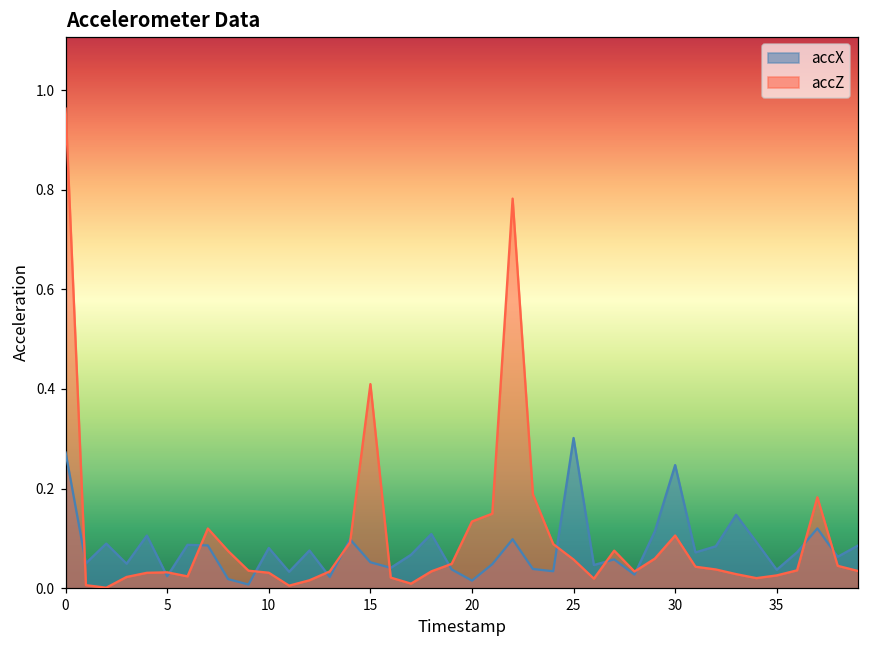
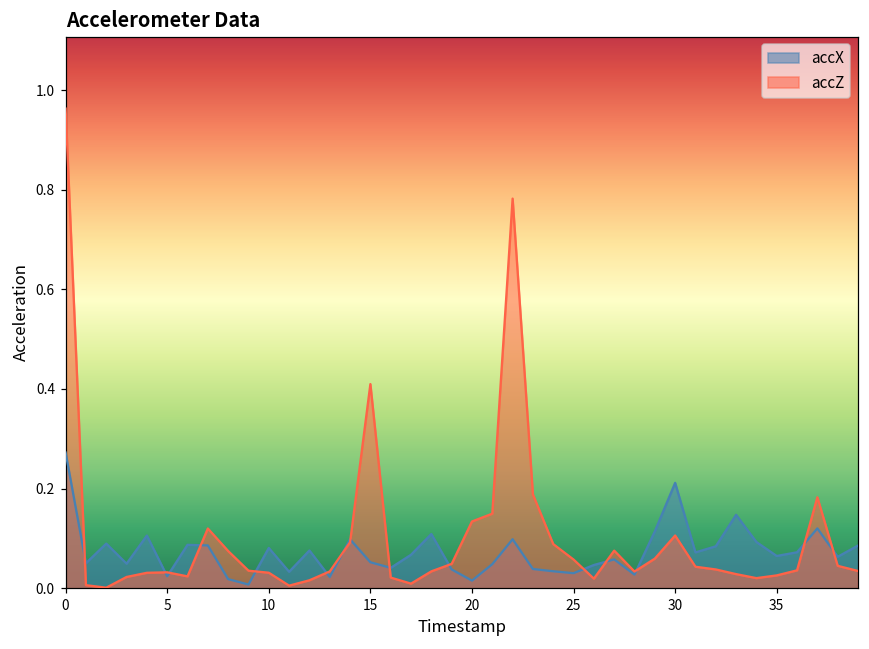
accX, 25: 0.30 -> 0.03
accX, 30: 0.25 -> 0.21
accX, 35: 0.04 -> 0.06
